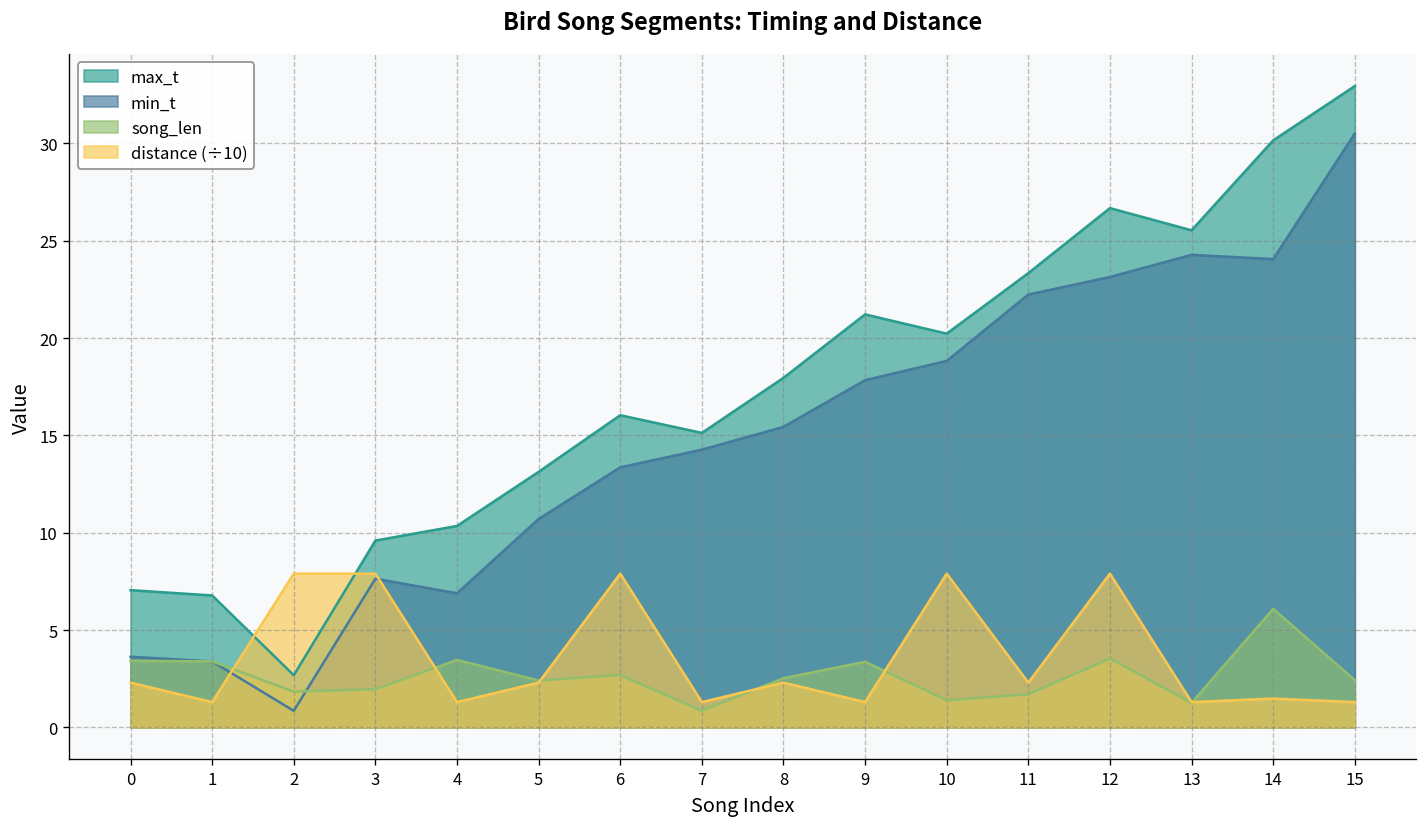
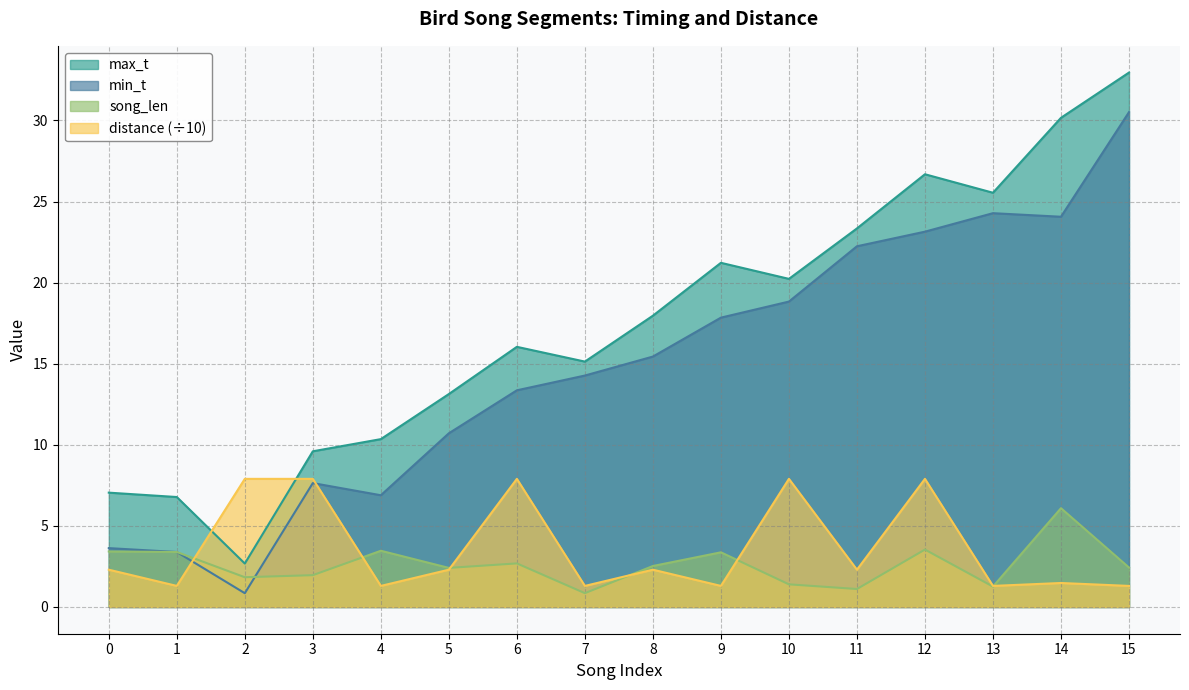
song_len, 11: 1.7 -> 1.1
